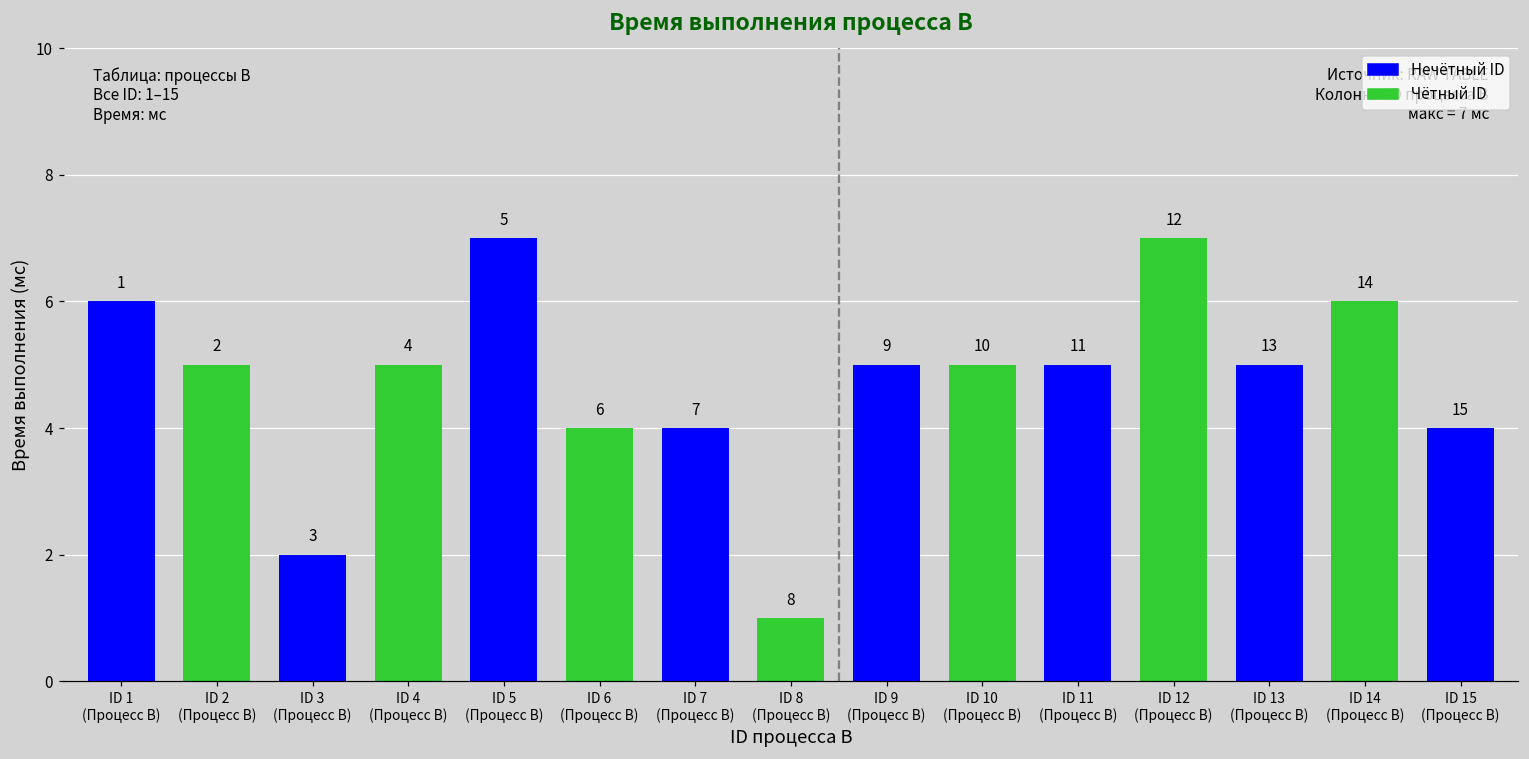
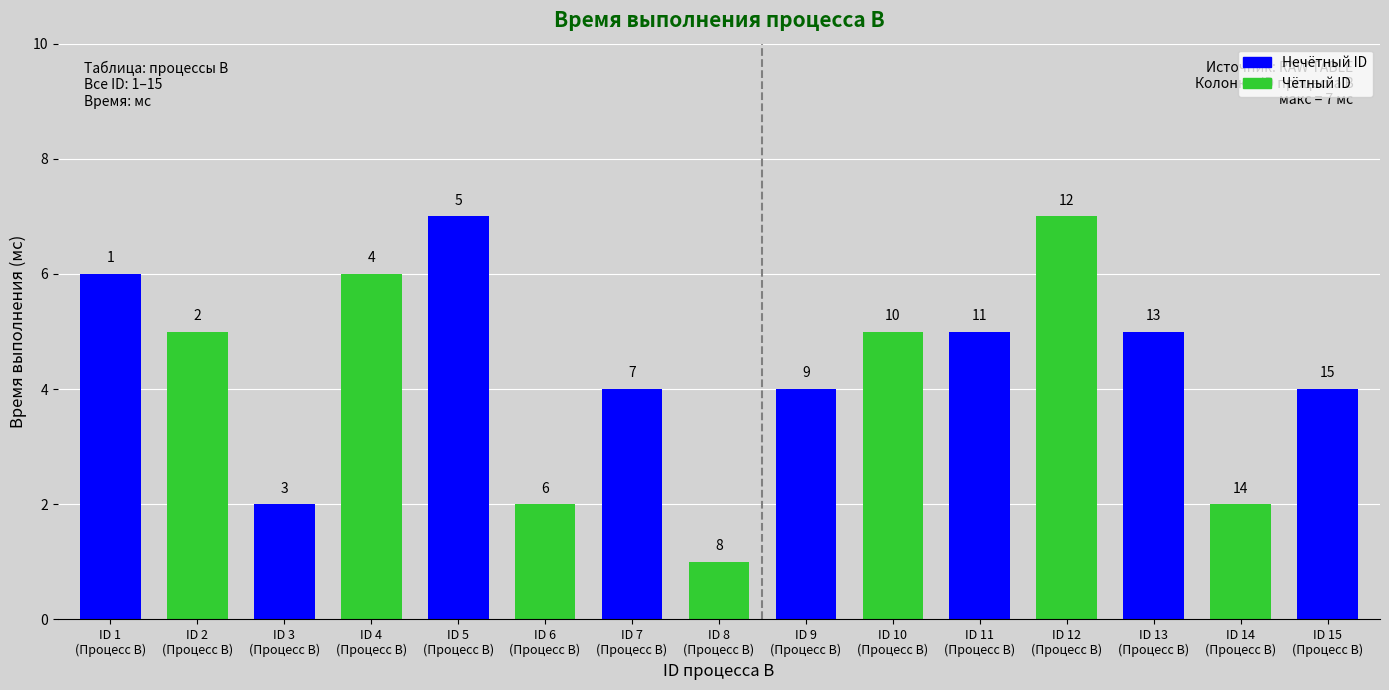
ID 4 (Процесс B): 5 -> 6
ID 6 (Процесс B): 4 -> 2
ID 9 (Процесс B): 5 -> 4
ID 14 (Процесс B): 6 -> 2
